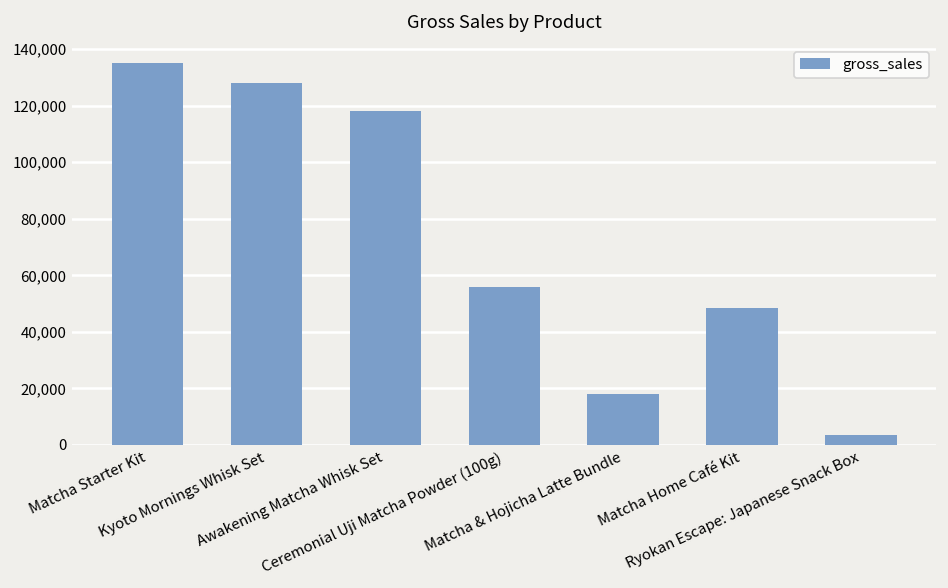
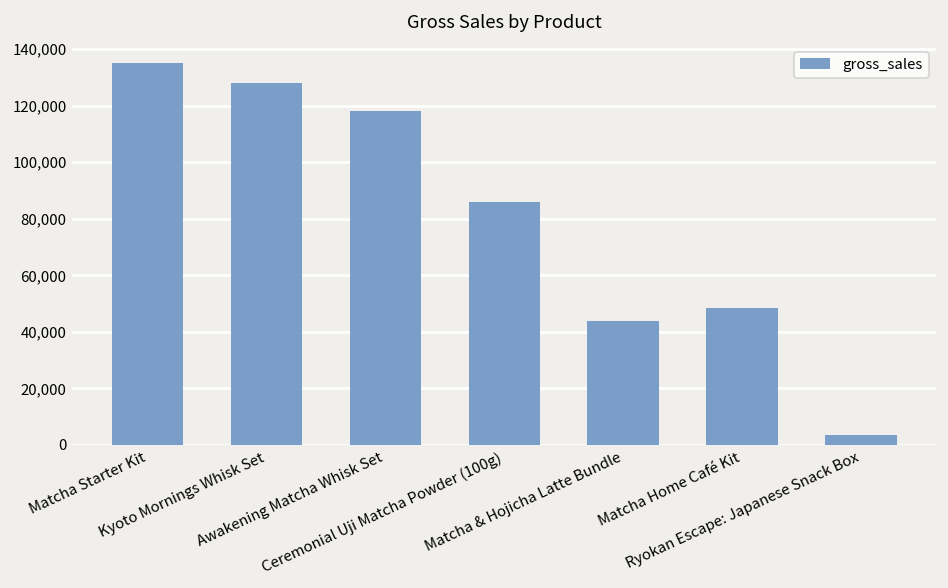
Ceremonial Uji Matcha Powder (100g): 56,000 -> 86,000
Matcha & Hojicha Latte Bundle: 18,000 -> 44,000
